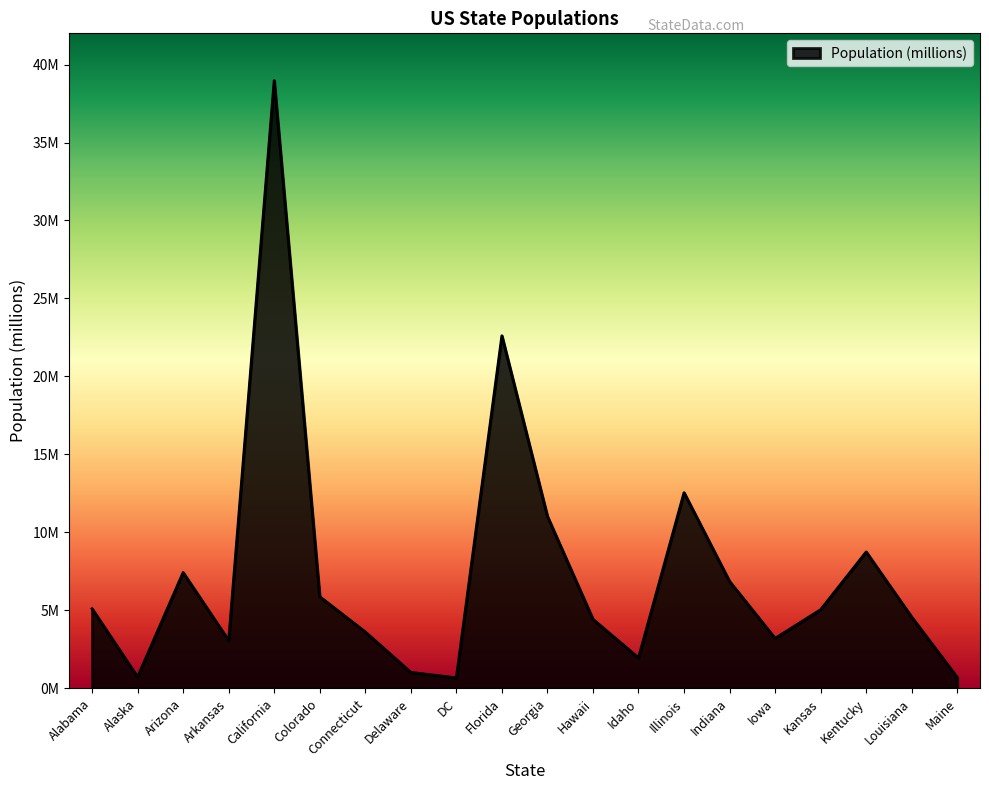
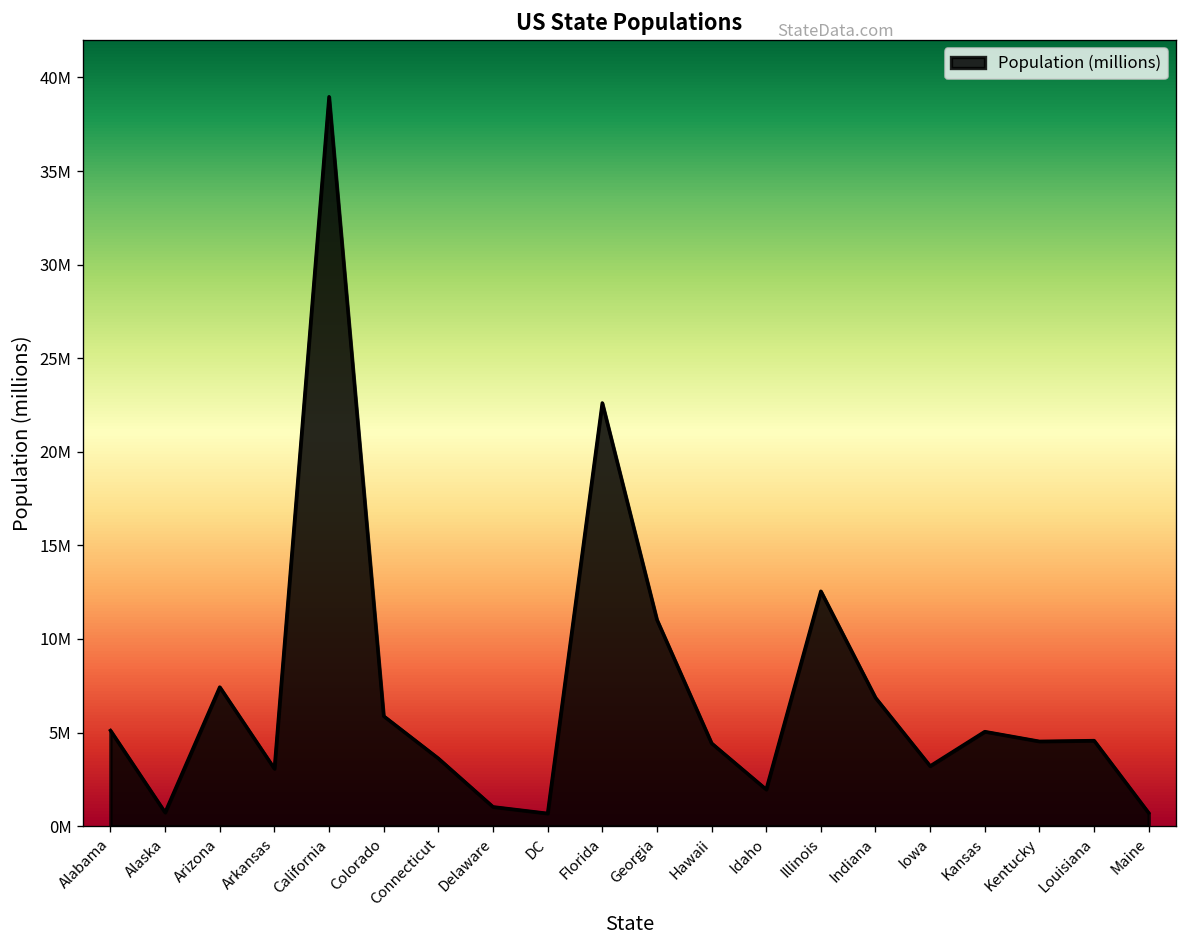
Kentucky: 8800000 -> 4500000
